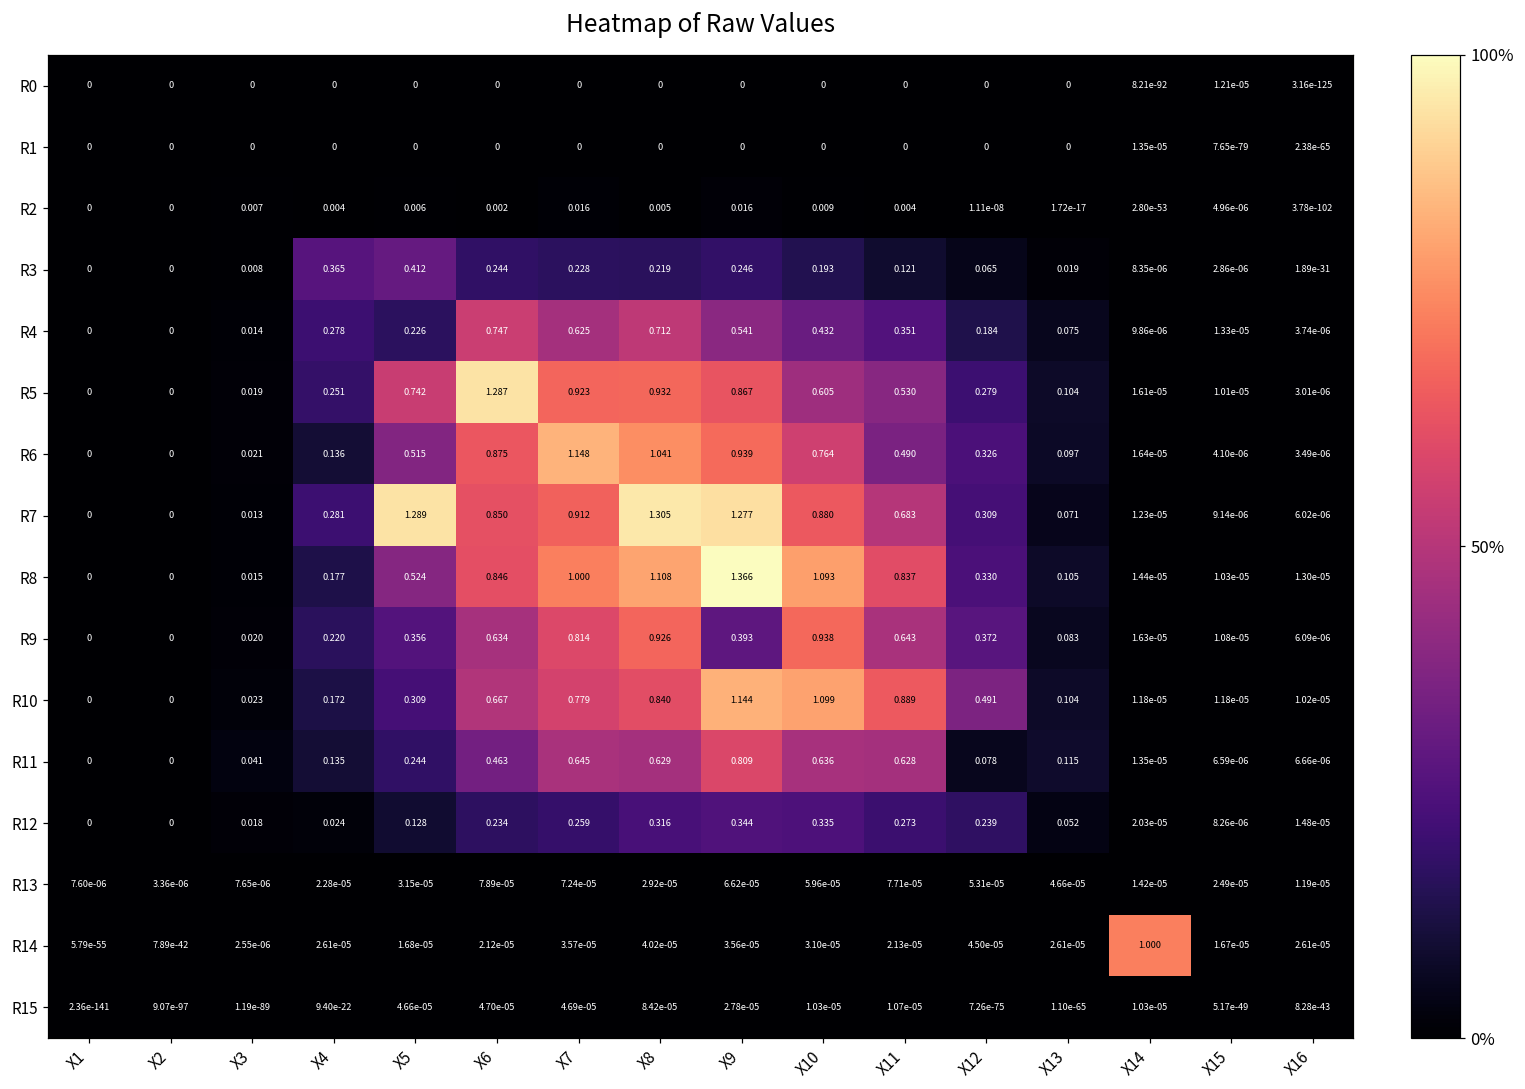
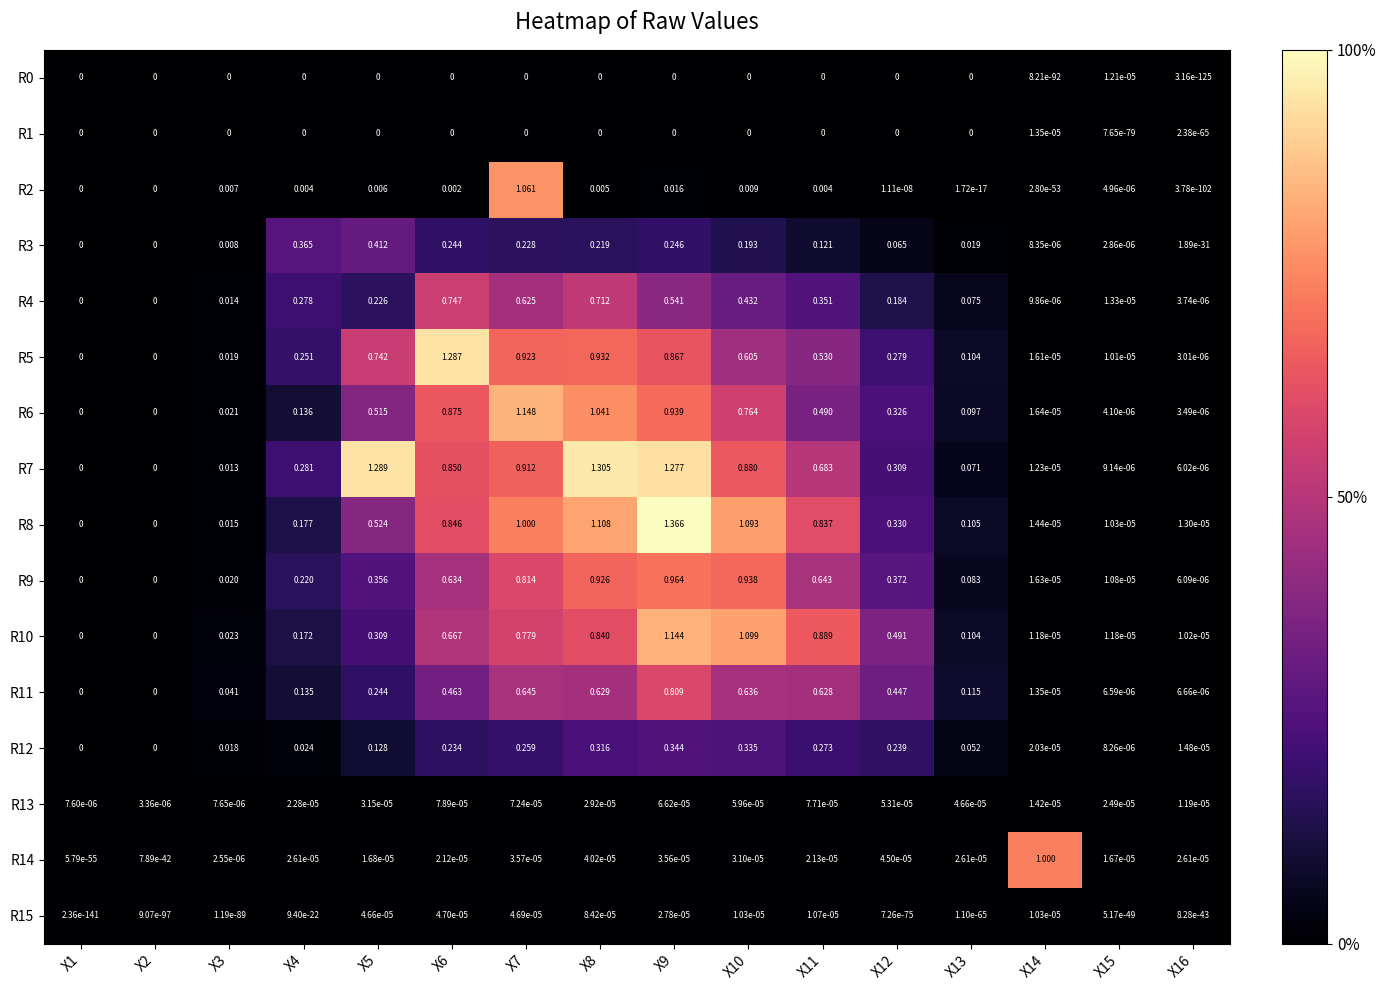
R2, X7: 0.016 -> 1.061
R9, X9: 0.393 -> 0.964
R11, X12: 0.078 -> 0.447
